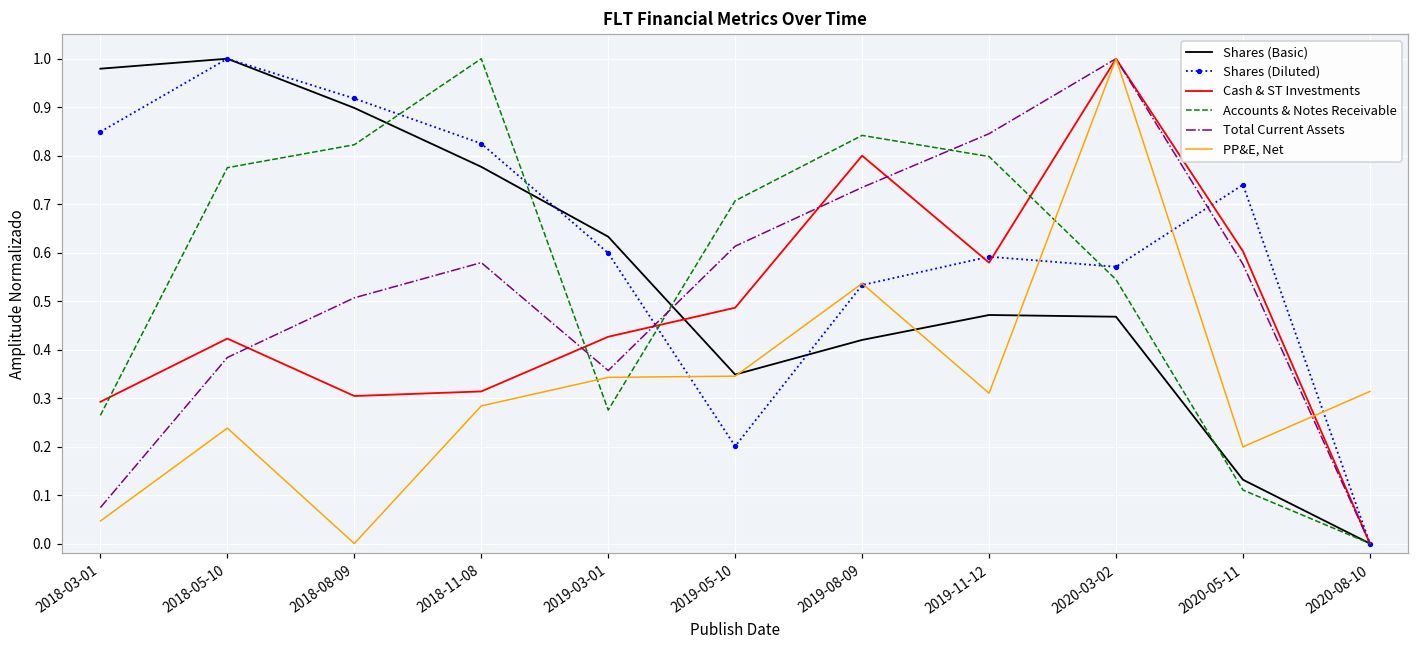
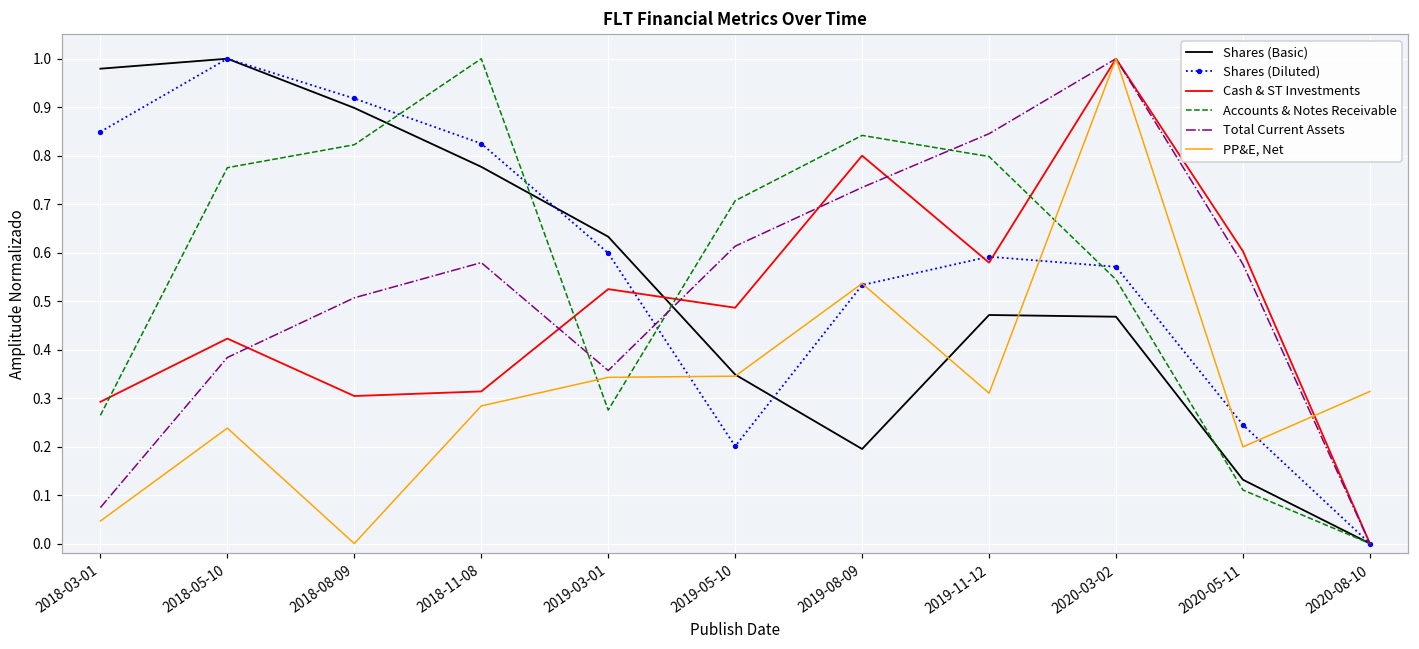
Cash & ST Investments, 2019-03-01: 0.43 -> 0.52
Shares (Basic), 2019-08-09: 0.42 -> 0.19
Shares (Diluted), 2020-05-11: 0.74 -> 0.24
